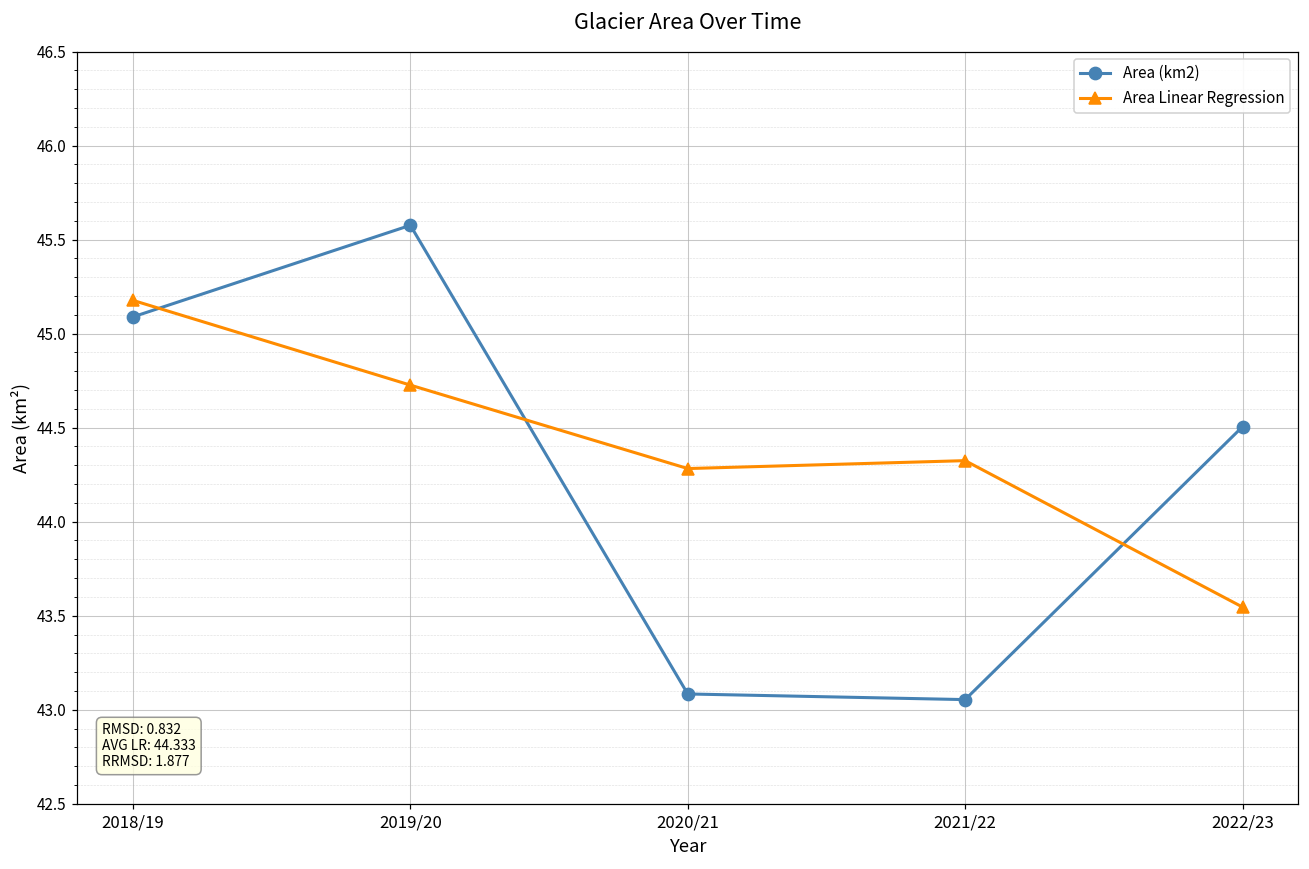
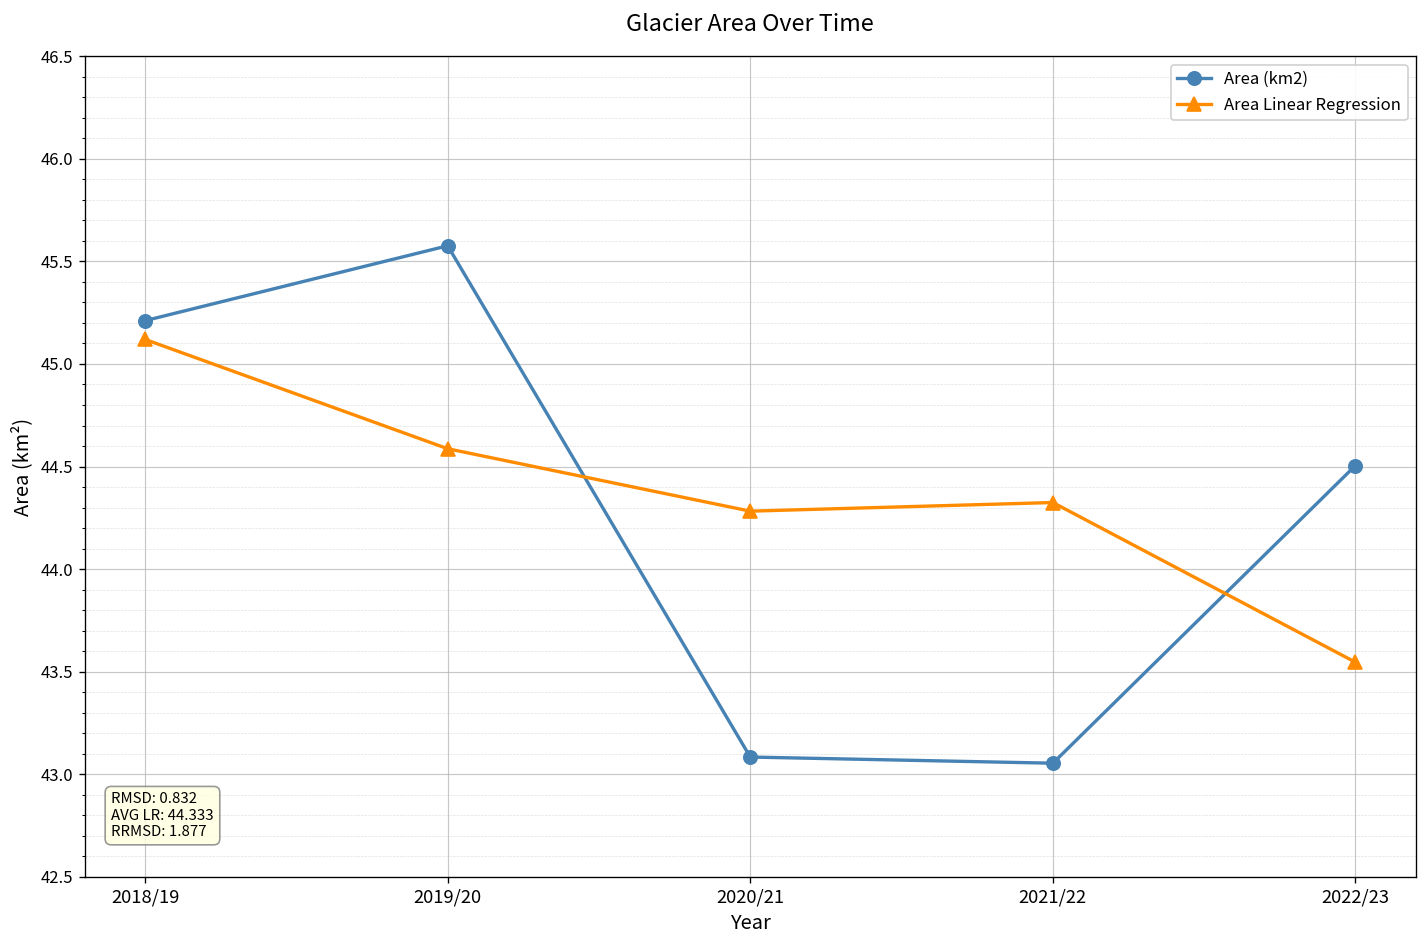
Area (km2), 2018/19: 45.09 -> 45.21
Area Linear Regression, 2018/19: 45.18 -> 45.12
Area Linear Regression, 2019/20: 44.73 -> 44.59
